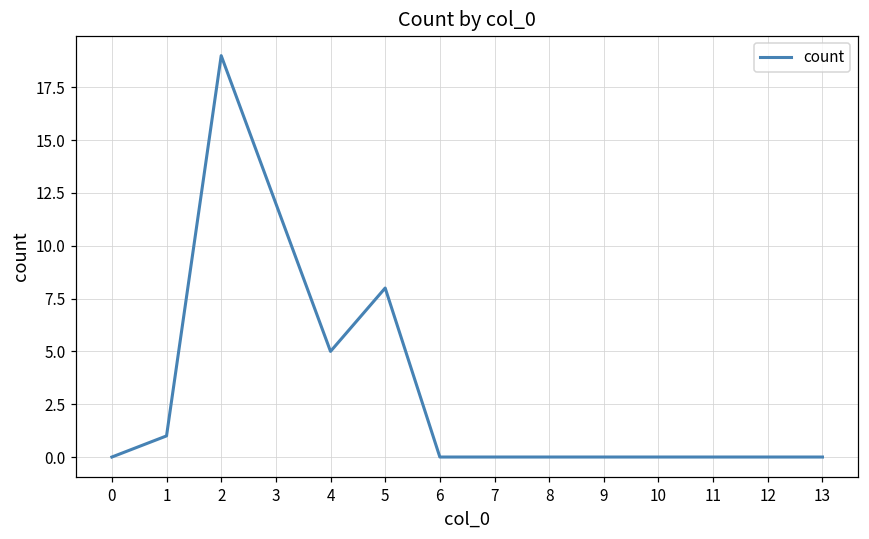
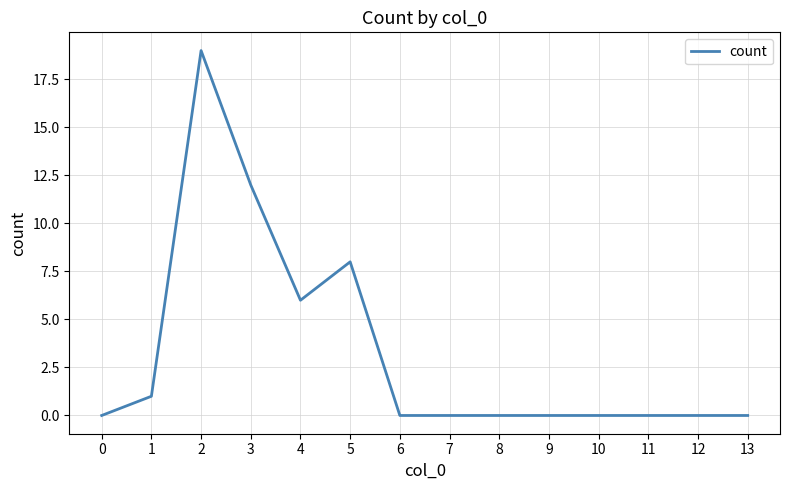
4: 5 -> 6
